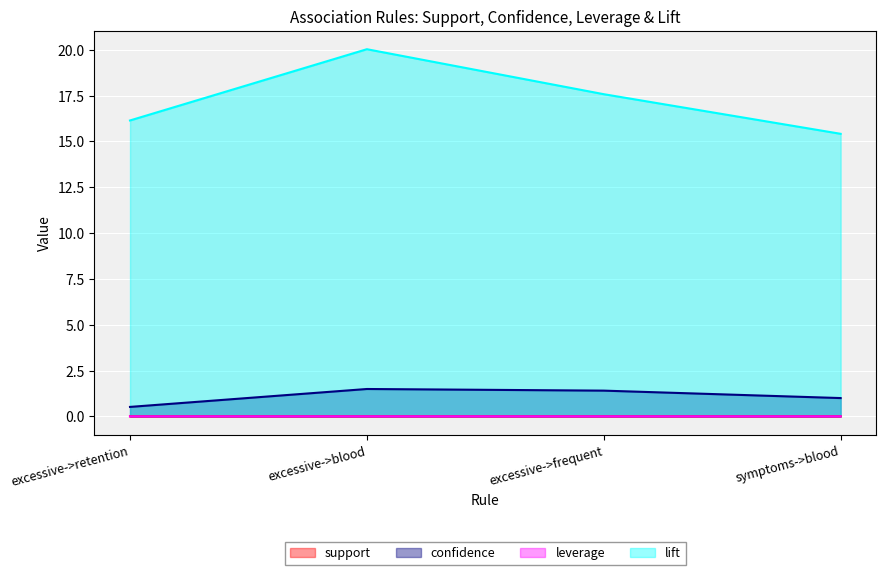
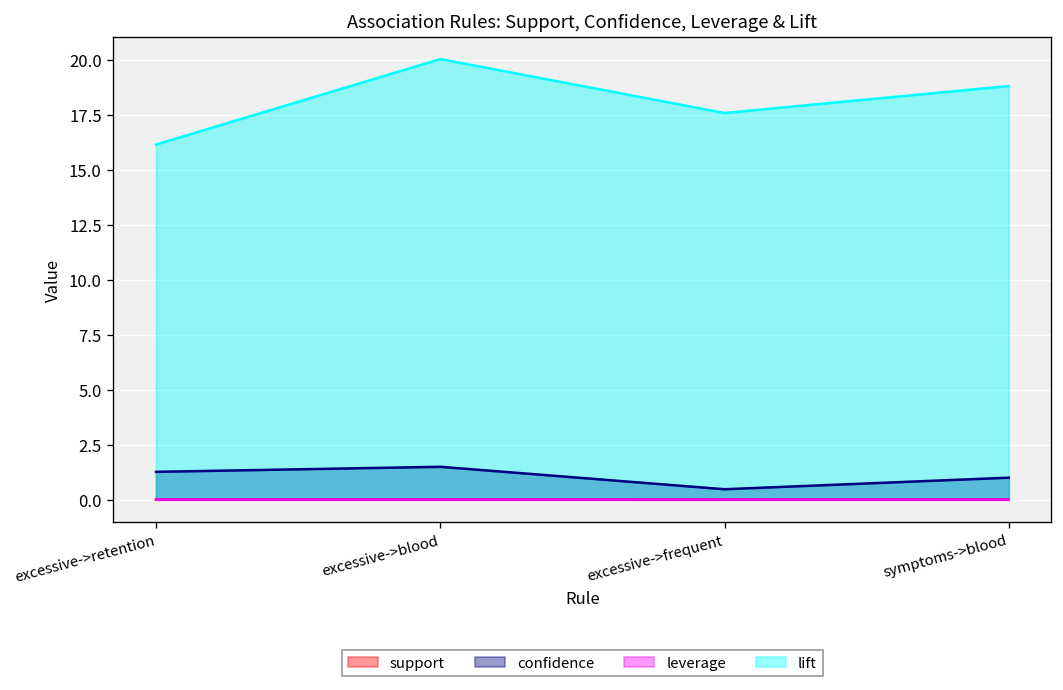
confidence, excessive->retention: 0.5 -> 1.3
confidence, excessive->frequent: 1.4 -> 0.5
lift, symptoms->blood: 15.4 -> 18.8
